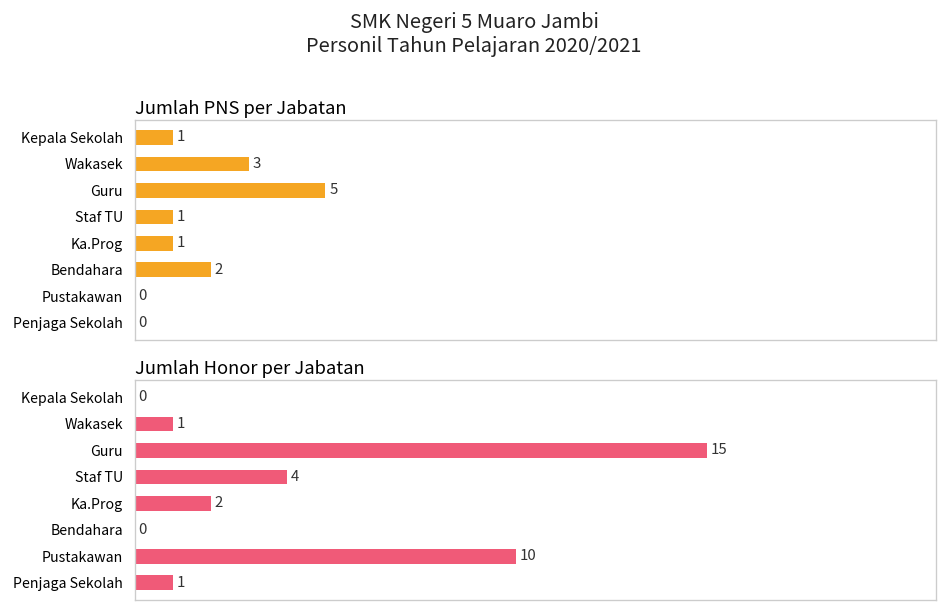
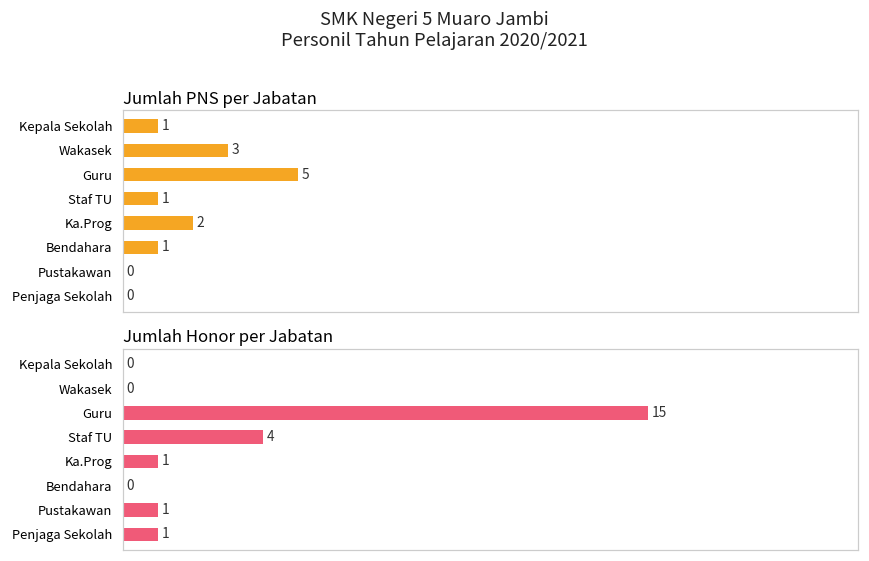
Jumlah PNS per Jabatan, Ka.Prog: 1 -> 2
Jumlah PNS per Jabatan, Bendahara: 2 -> 1
Jumlah Honor per Jabatan, Wakasek: 1 -> 0
Jumlah Honor per Jabatan, Ka.Prog: 2 -> 1
Jumlah Honor per Jabatan, Pustakawan: 10 -> 1
